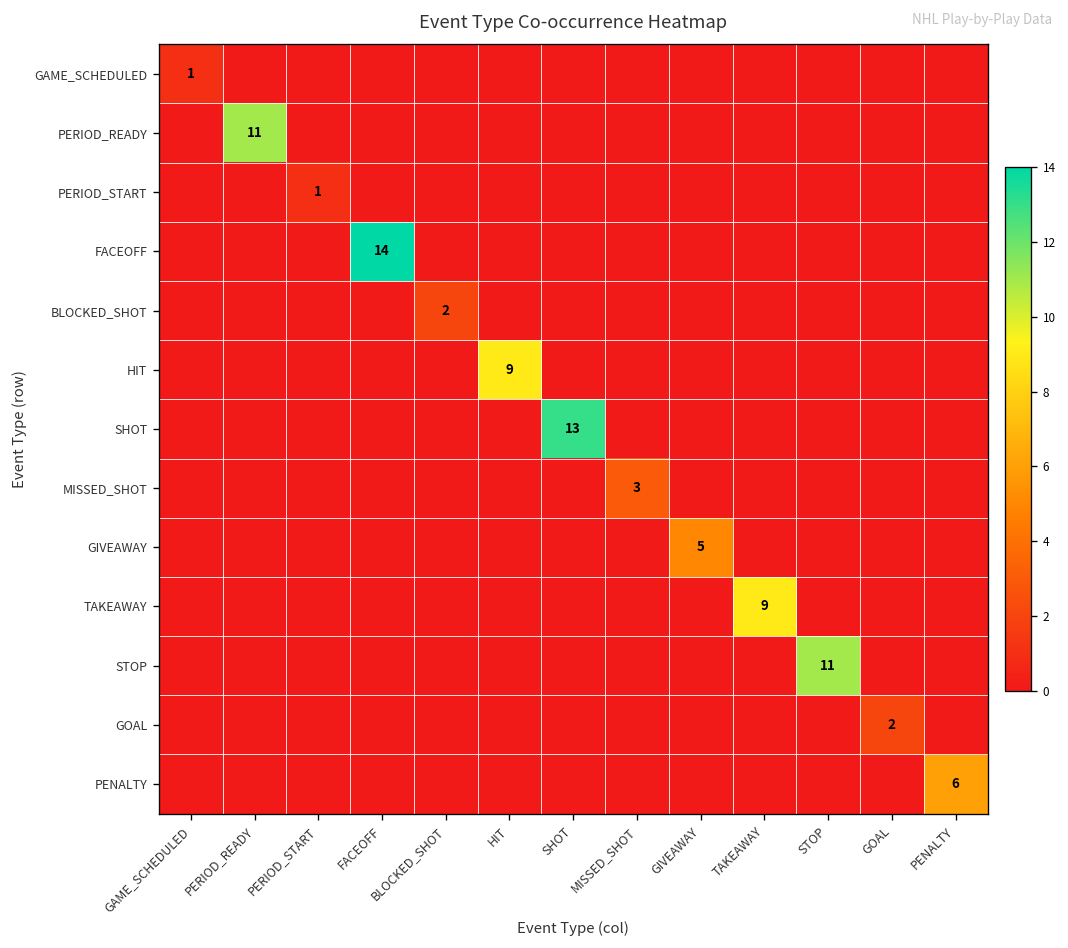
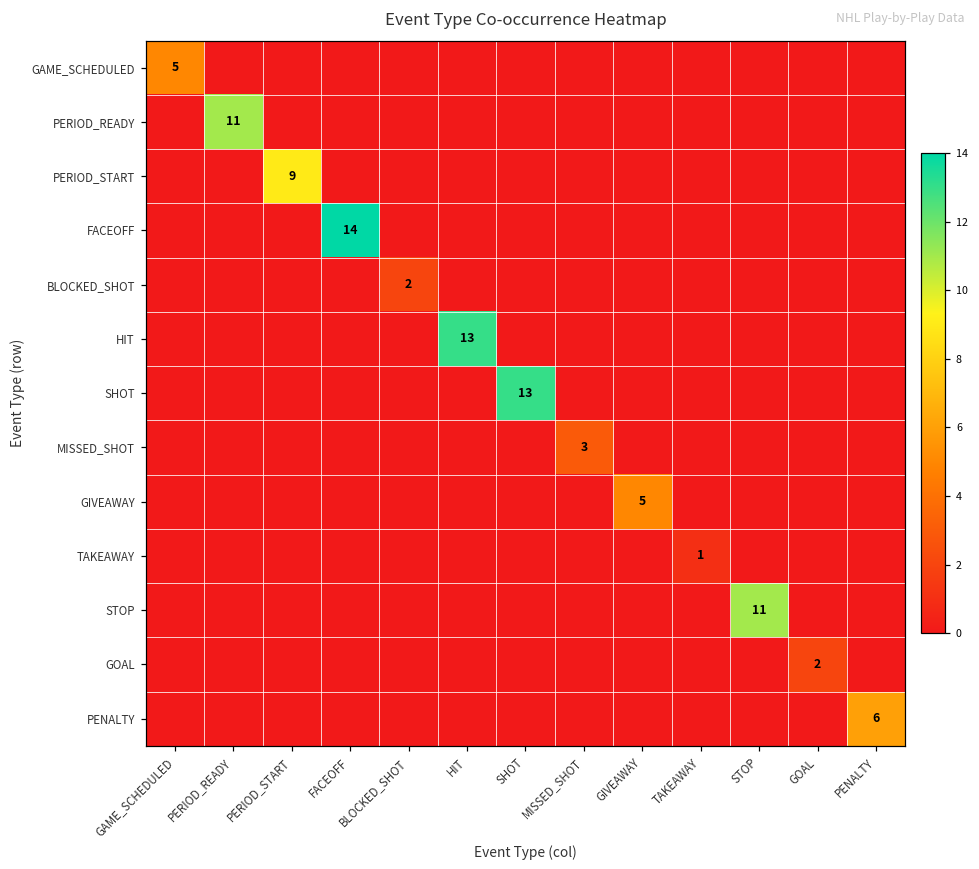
GAME_SCHEDULED, GAME_SCHEDULED: 1 -> 5
PERIOD_START, PERIOD_START: 1 -> 9
HIT, HIT: 9 -> 13
TAKEAWAY, TAKEAWAY: 9 -> 1
